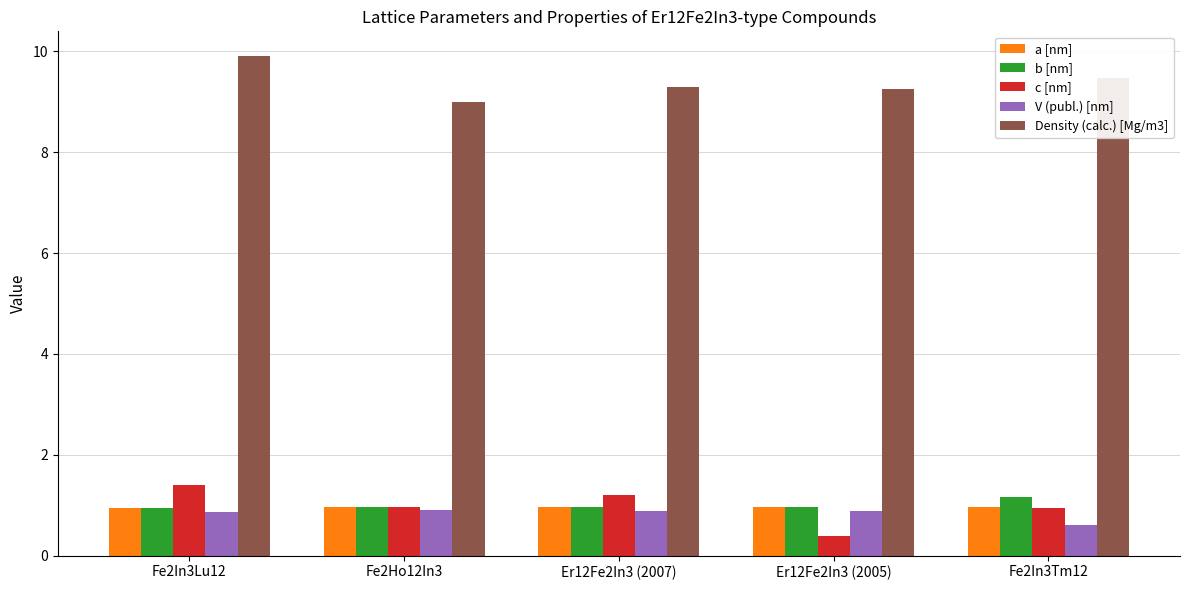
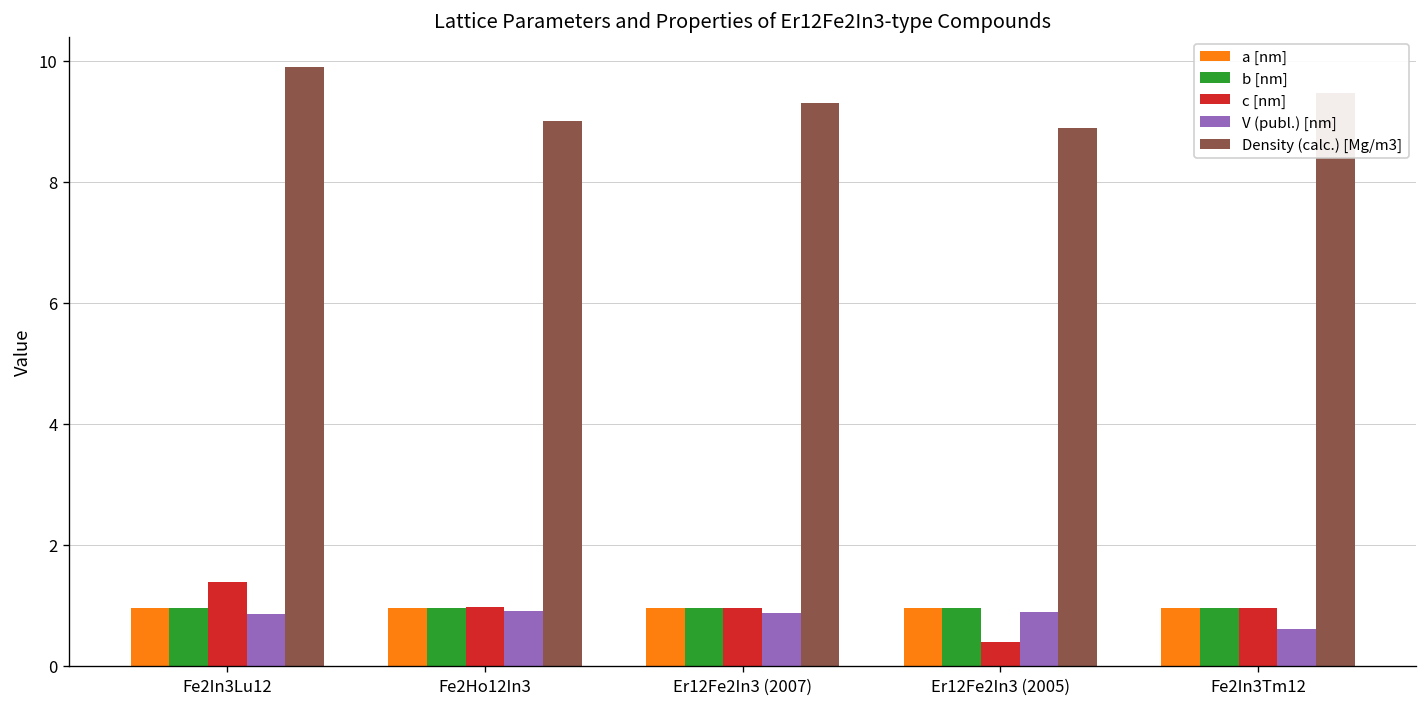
c [nm], Er12Fe2In3 (2007): 1.2 -> 1.0
Density (calc.) [Mg/m3], Er12Fe2In3 (2005): 9.3 -> 8.9
b [nm], Fe2In3Tm12: 1.2 -> 1.0
